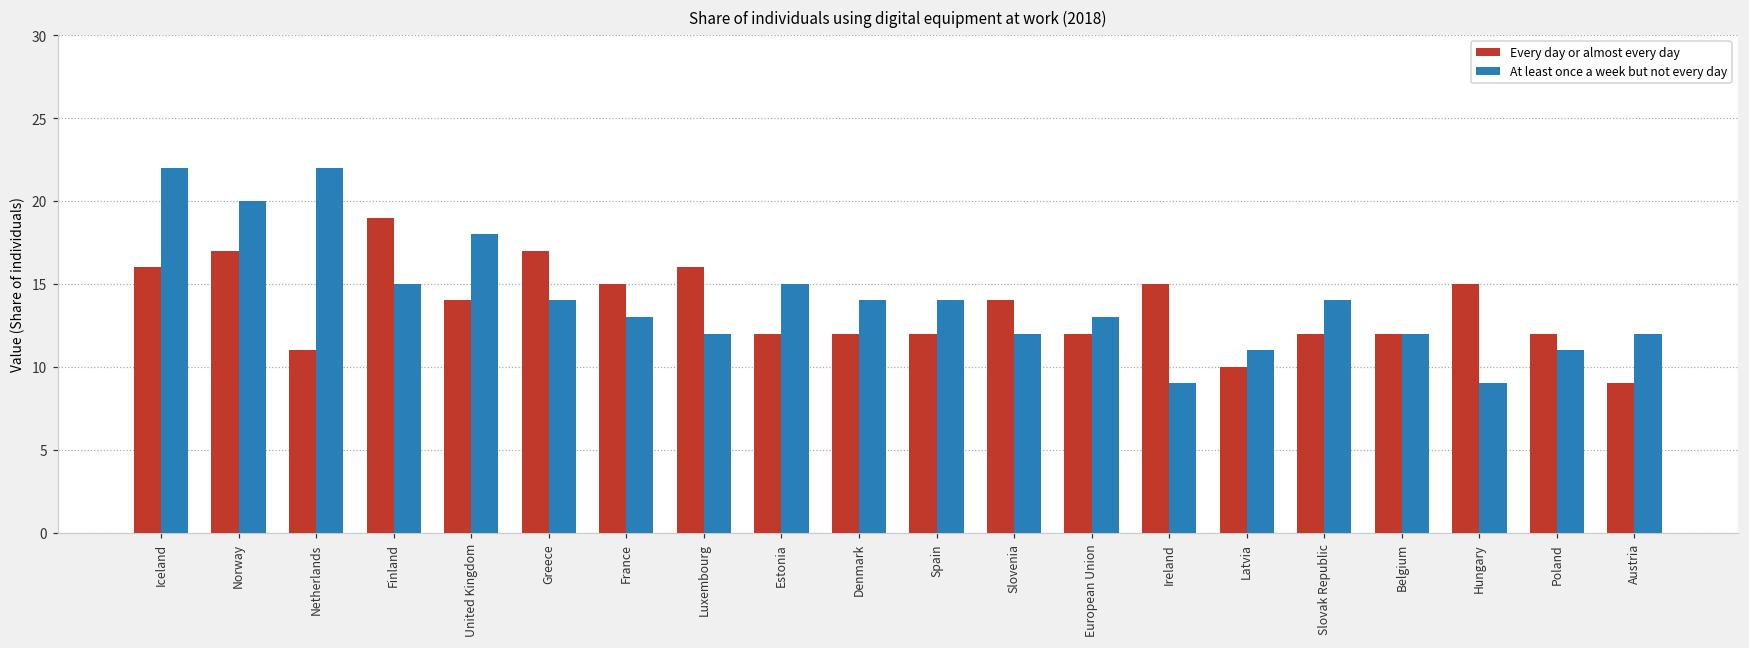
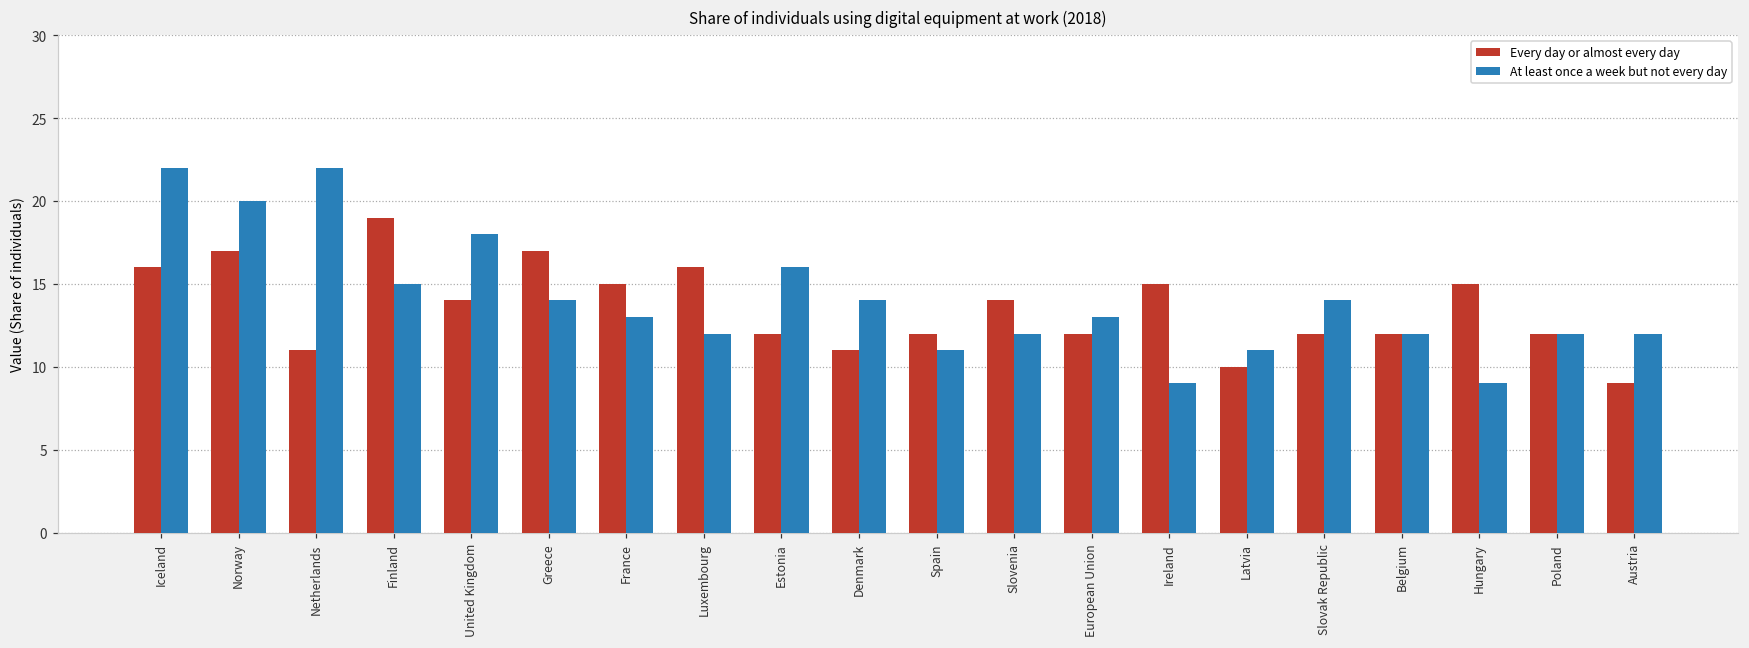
At least once a week but not every day, Estonia: 15 -> 16
Every day or almost every day, Denmark: 12 -> 11
At least once a week but not every day, Spain: 14 -> 11
At least once a week but not every day, Poland: 11 -> 12
